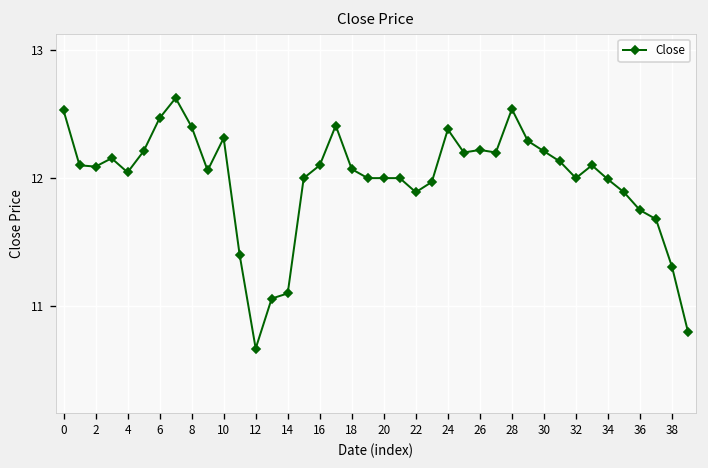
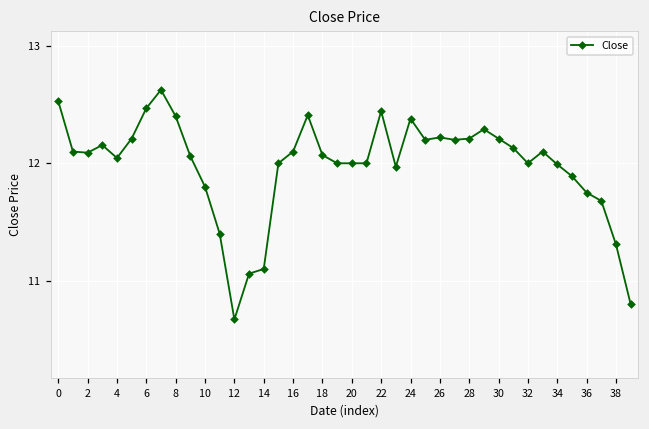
10: 12.31 -> 11.80
22: 11.89 -> 12.44
28: 12.54 -> 12.21
